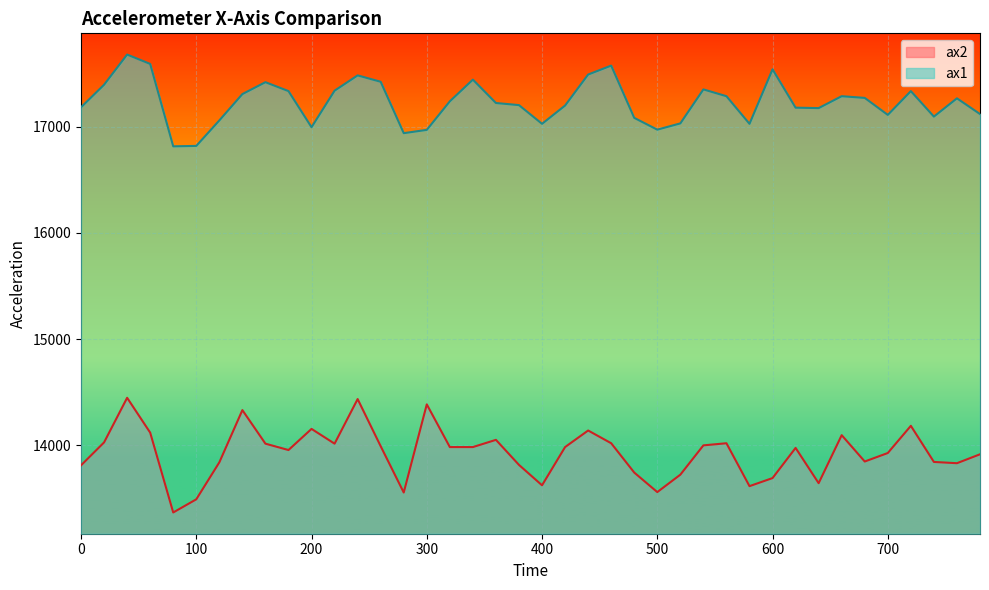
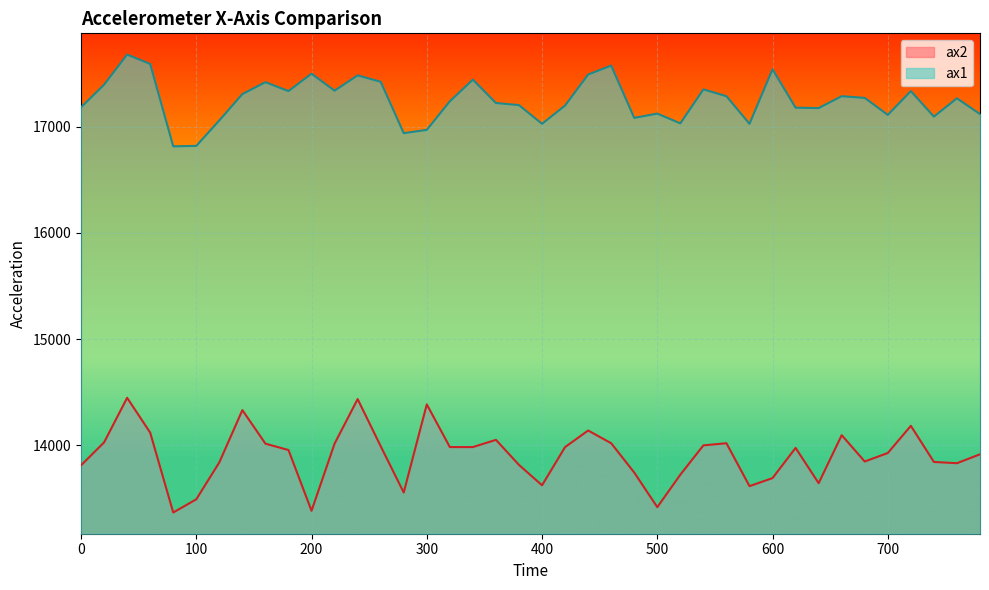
ax2, 200: 14160 -> 13380
ax1, 200: 17000 -> 17500
ax2, 500: 13560 -> 13420
ax1, 500: 16970 -> 17120
